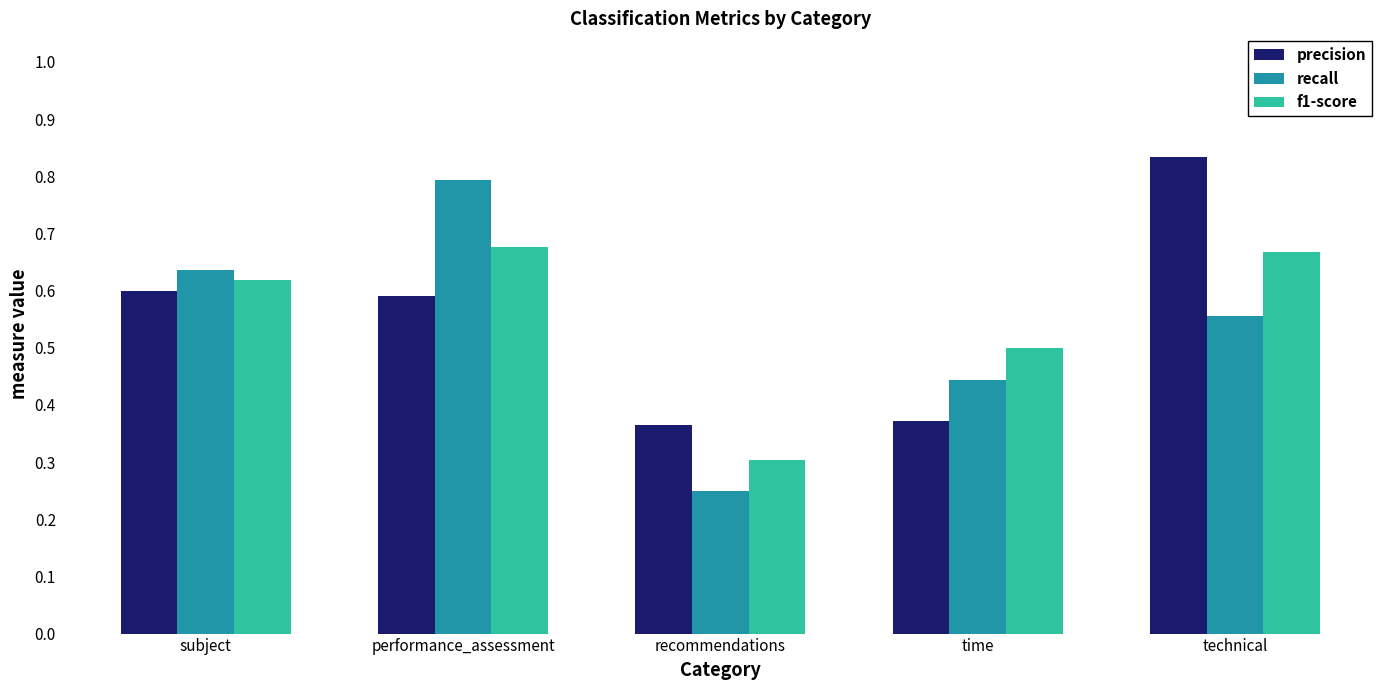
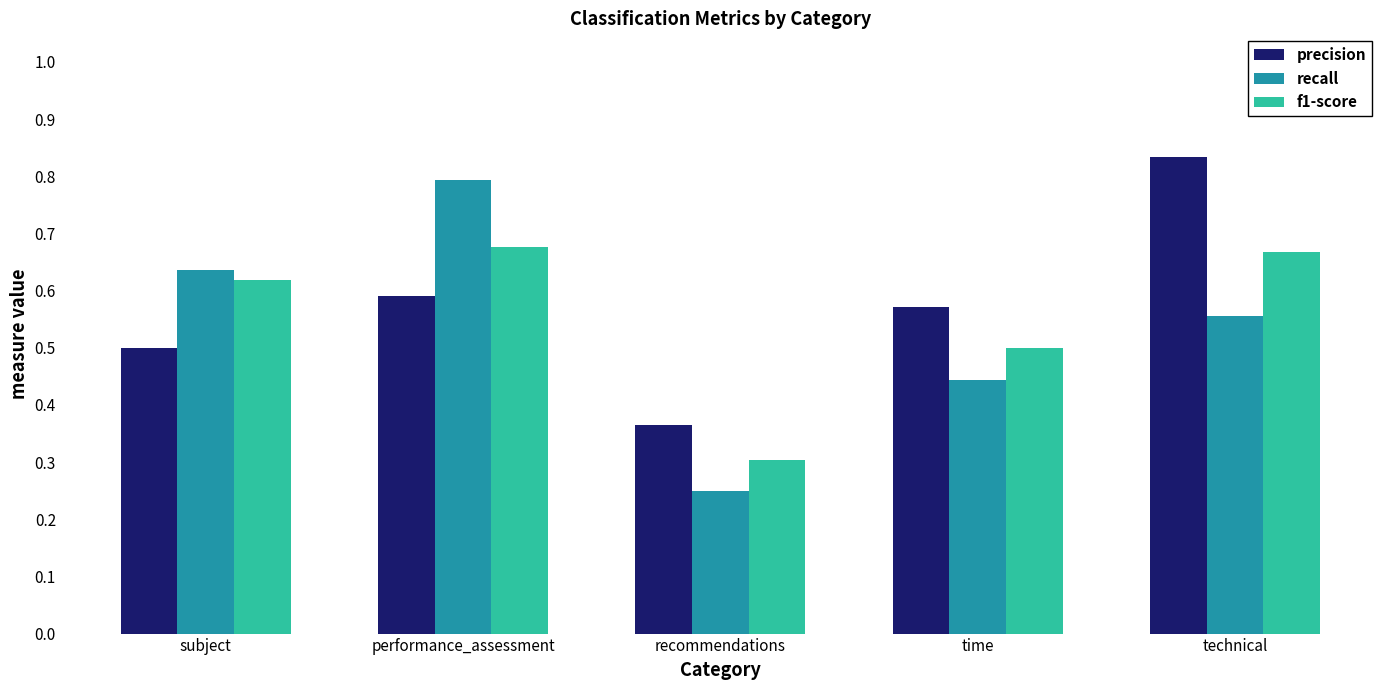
precision, subject: 0.6 -> 0.5
precision, time: 0.37 -> 0.57
